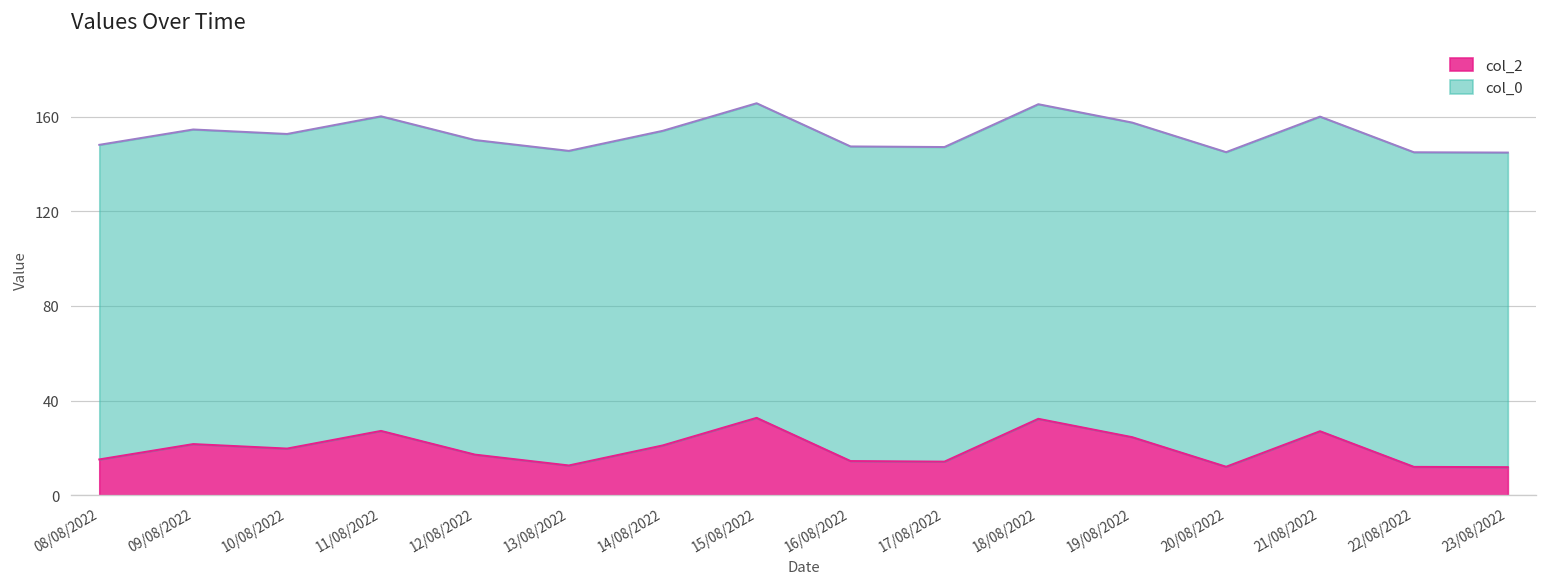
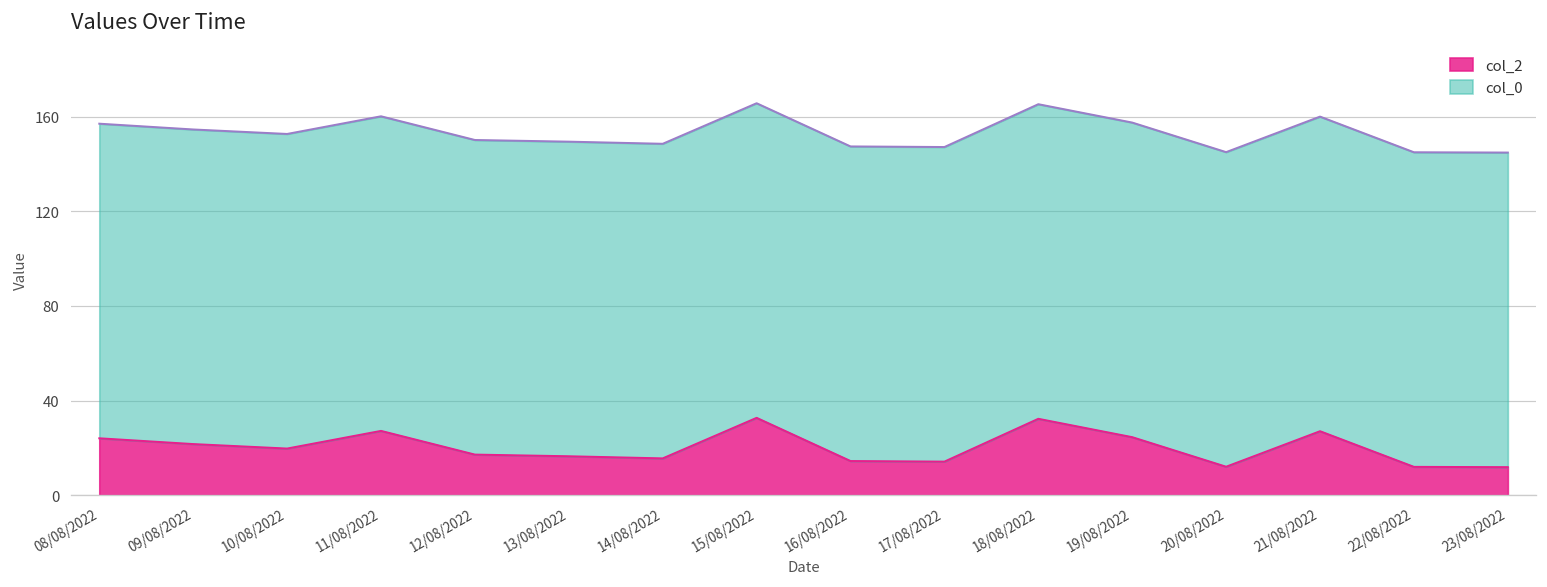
col_2, 08/08/2022: 15 -> 24
col_2, 13/08/2022: 13 -> 16
col_2, 14/08/2022: 21 -> 16
